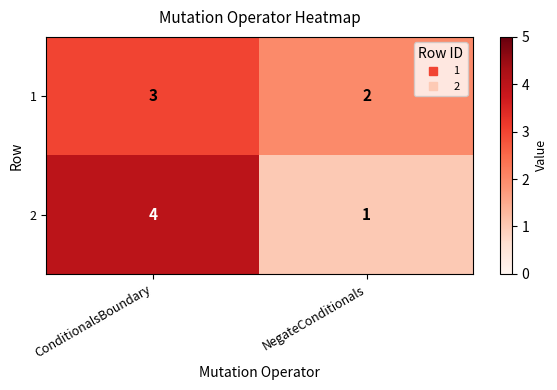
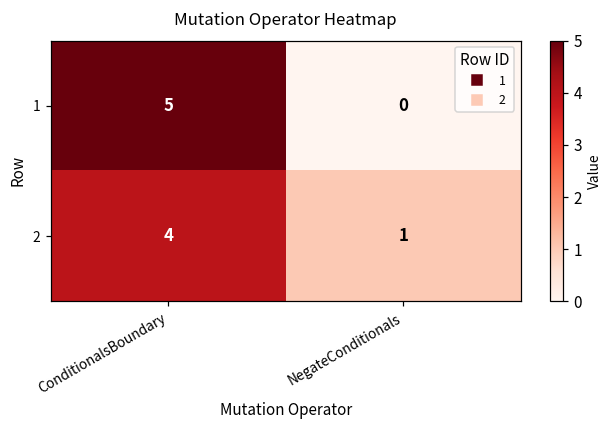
1, ConditionalsBoundary: 3 -> 5
1, NegateConditionals: 2 -> 0
